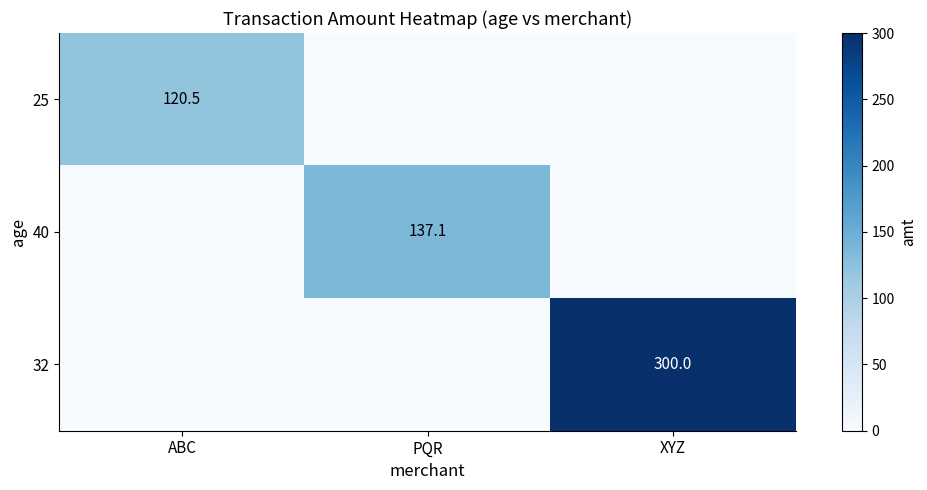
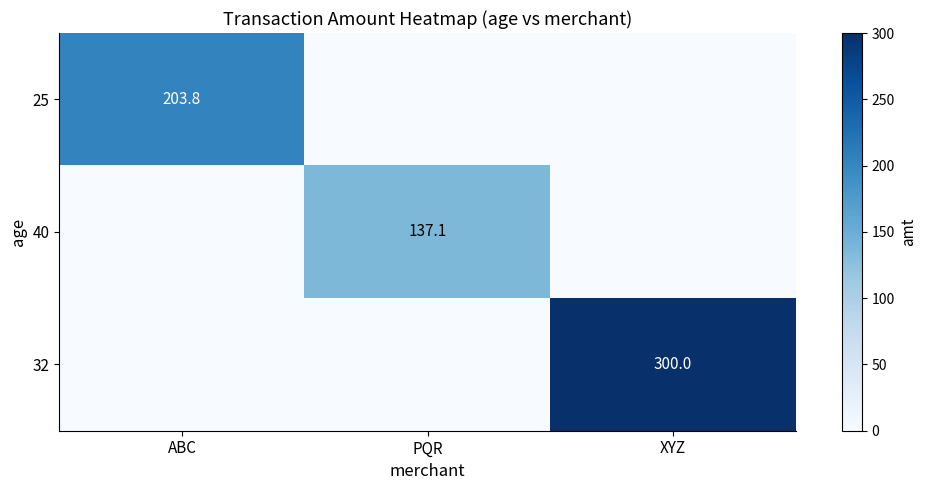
25, ABC: 120.5 -> 203.8
